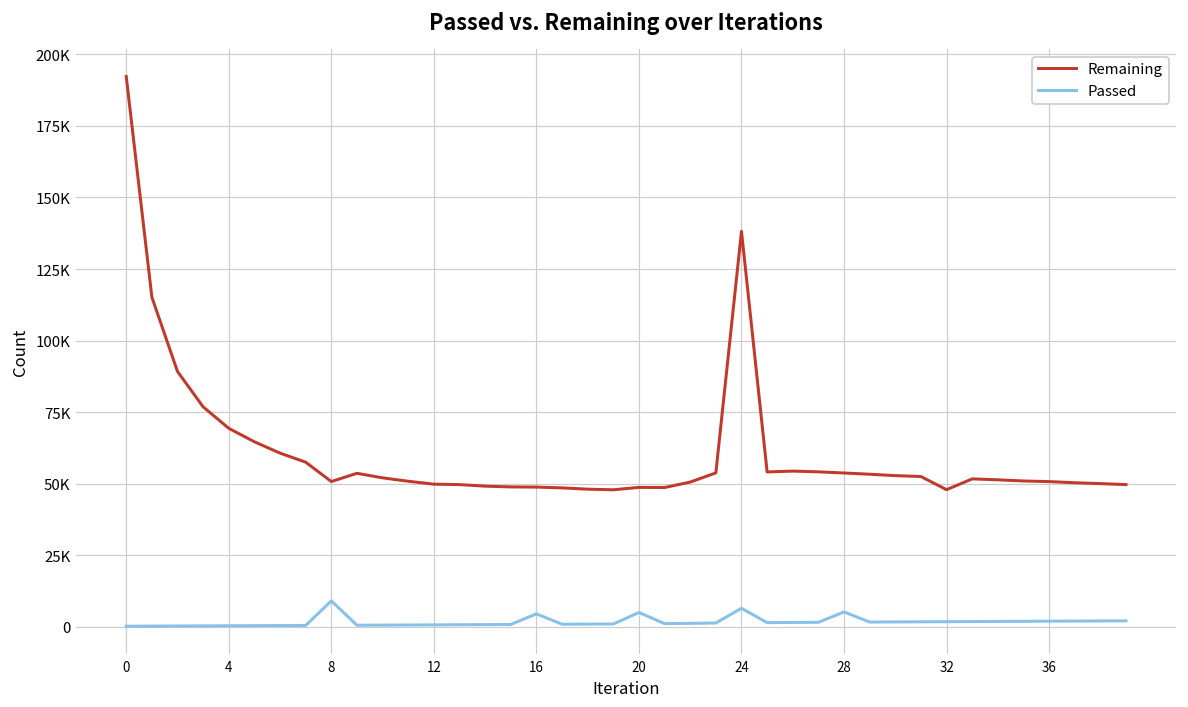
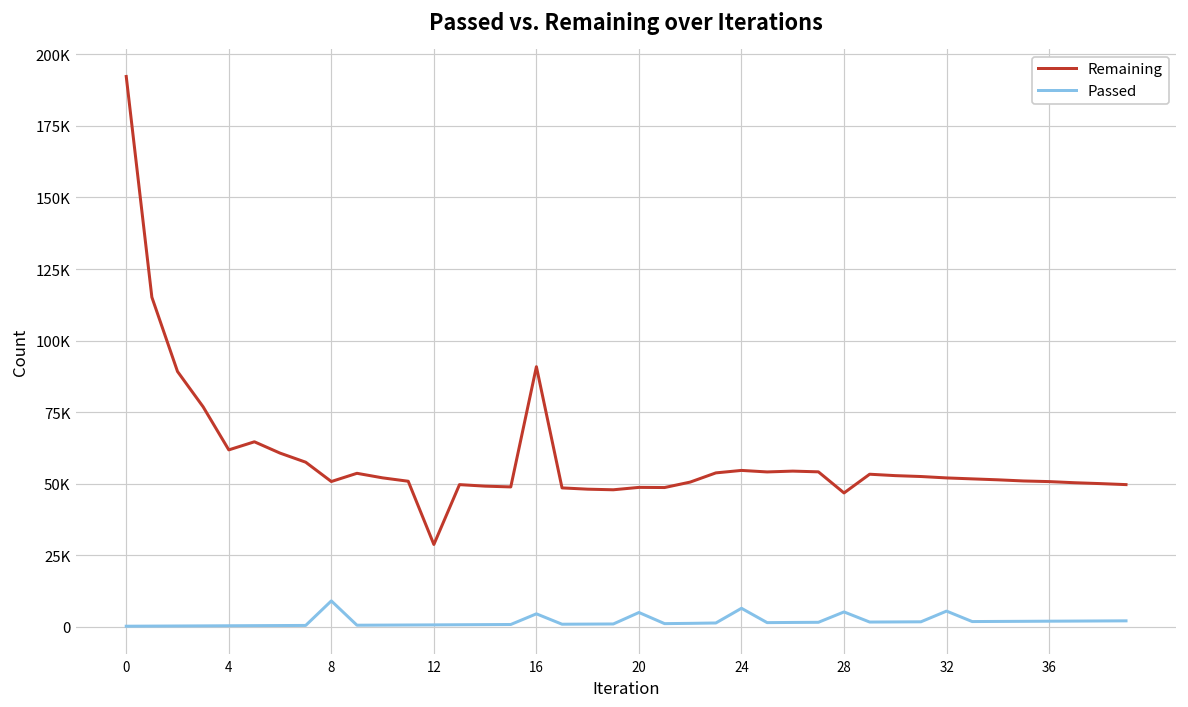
Remaining, 4: 69000 -> 62000
Remaining, 12: 50000 -> 29000
Remaining, 16: 49000 -> 91000
Remaining, 24: 138000 -> 55000
Remaining, 28: 54000 -> 47000
Remaining, 32: 48000 -> 52000
Passed, 32: 2000 -> 5000
